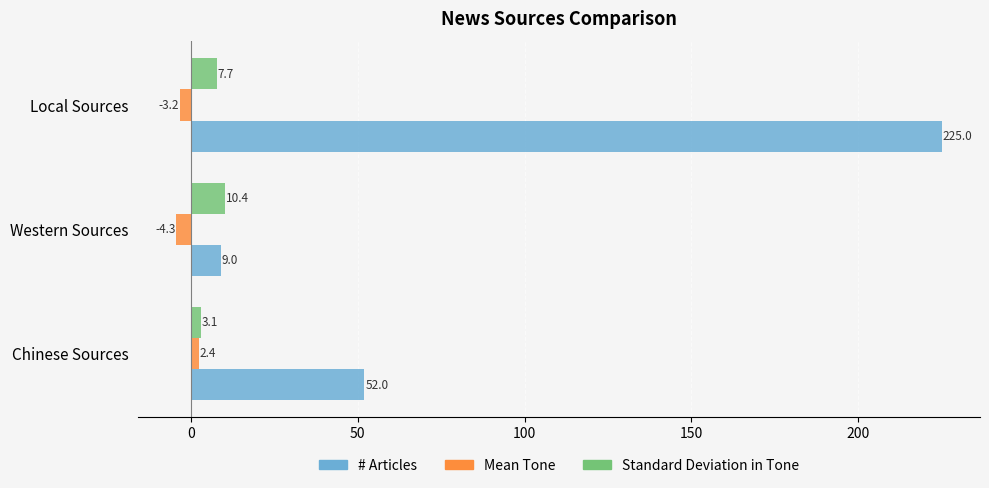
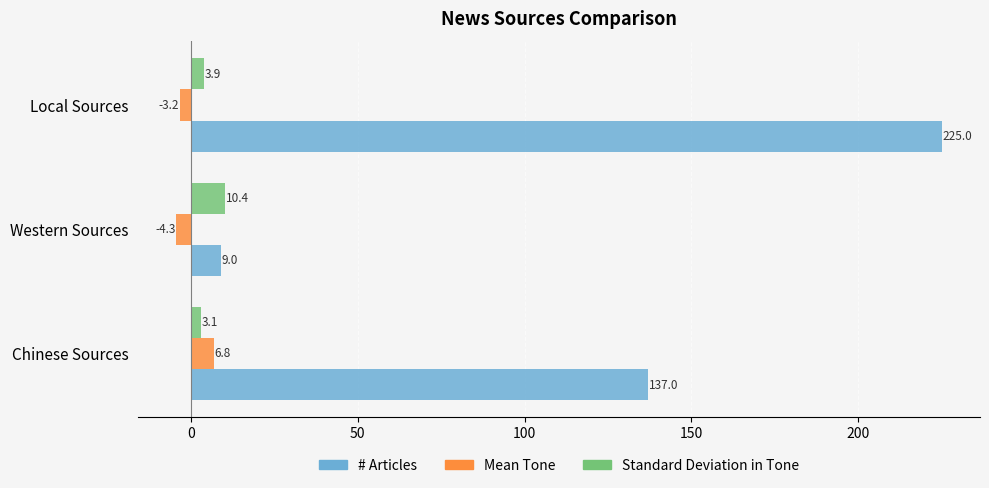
Standard Deviation in Tone, Local Sources: 7.7 -> 3.9
Mean Tone, Chinese Sources: 2.4 -> 6.8
# Articles, Chinese Sources: 52.0 -> 137.0
